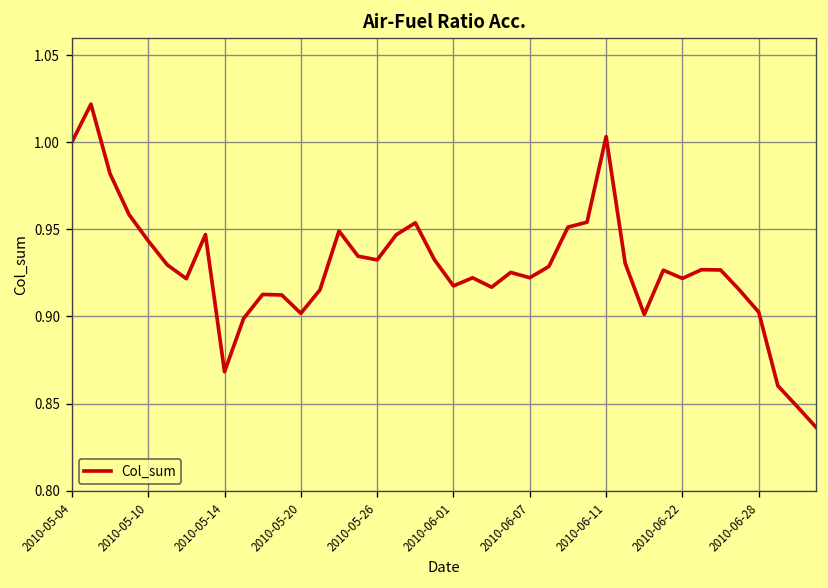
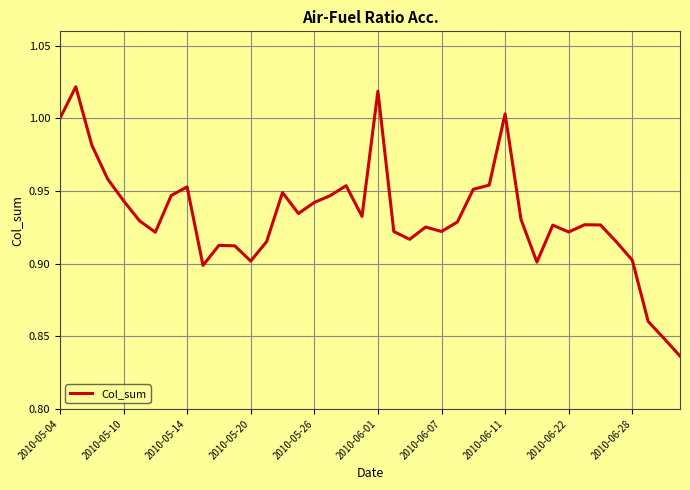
2010-05-14: 0.868 -> 0.953
2010-05-26: 0.932 -> 0.942
2010-06-01: 0.917 -> 1.019
